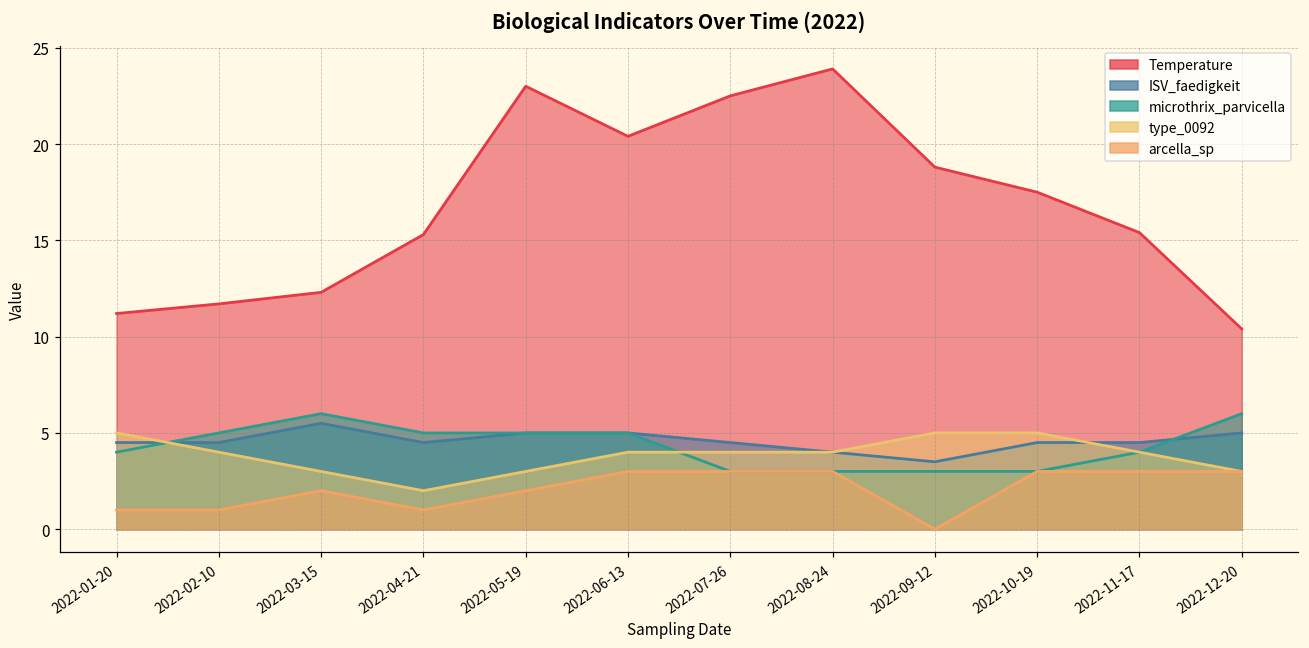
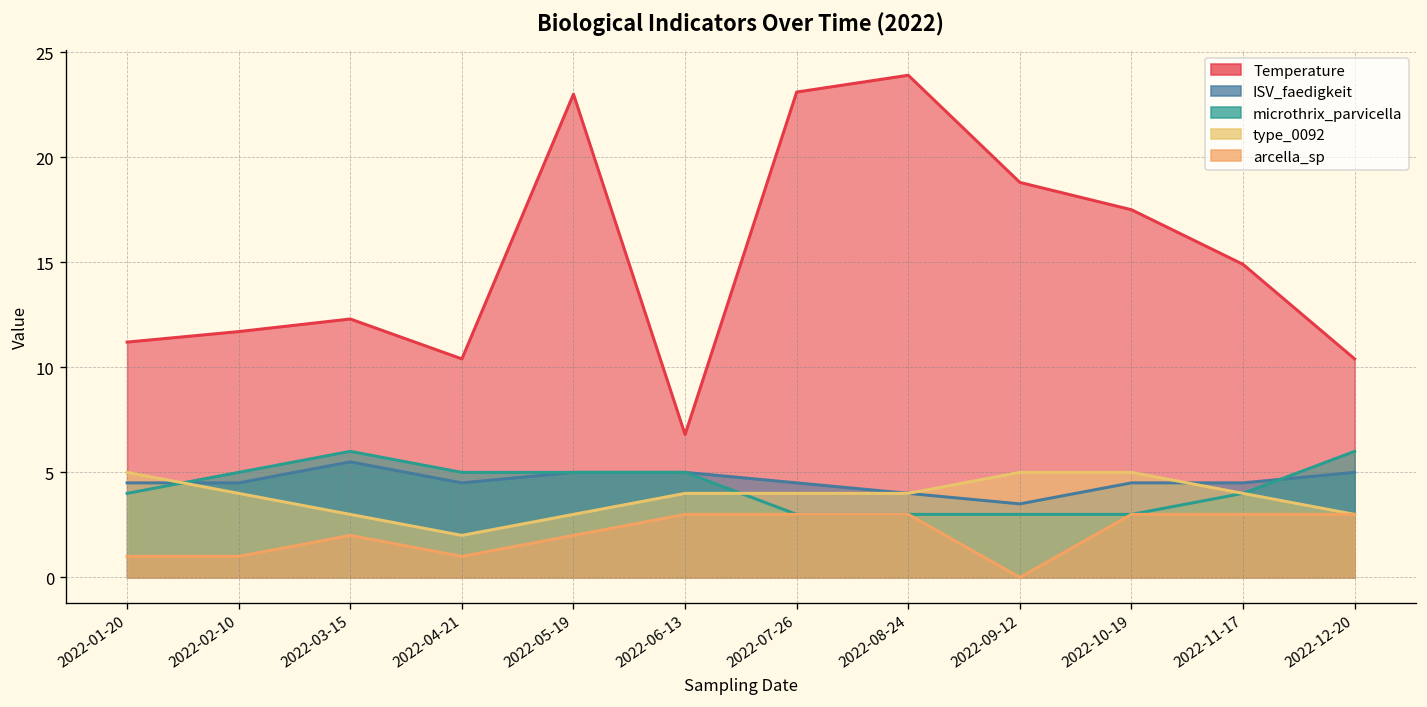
Temperature, 2022-04-21: 15.3 -> 10.4
Temperature, 2022-06-13: 20.4 -> 6.8
Temperature, 2022-07-26: 22.5 -> 23.1
Temperature, 2022-11-17: 15.4 -> 14.9
